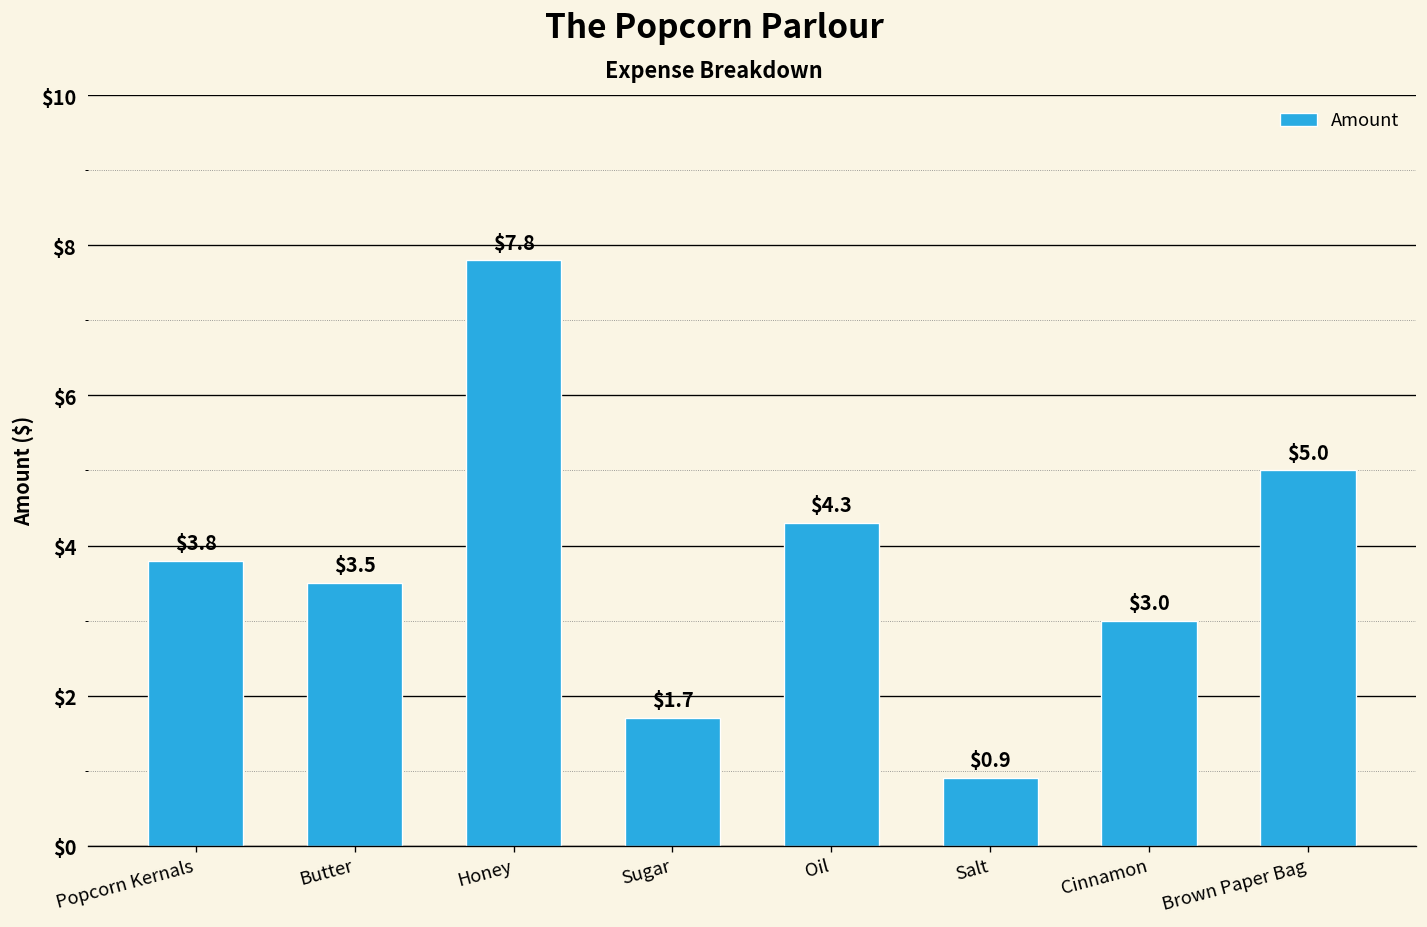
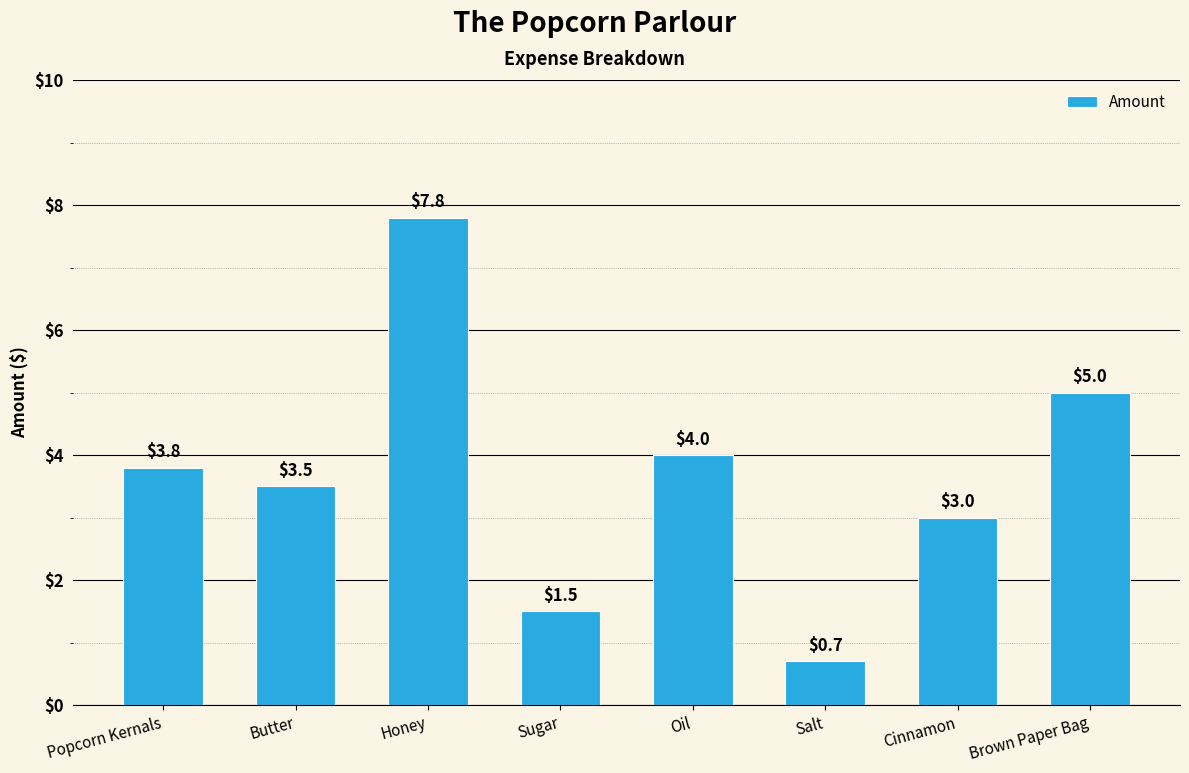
Sugar: $1.7 -> $1.5
Oil: $4.3 -> $4.0
Salt: $0.9 -> $0.7
